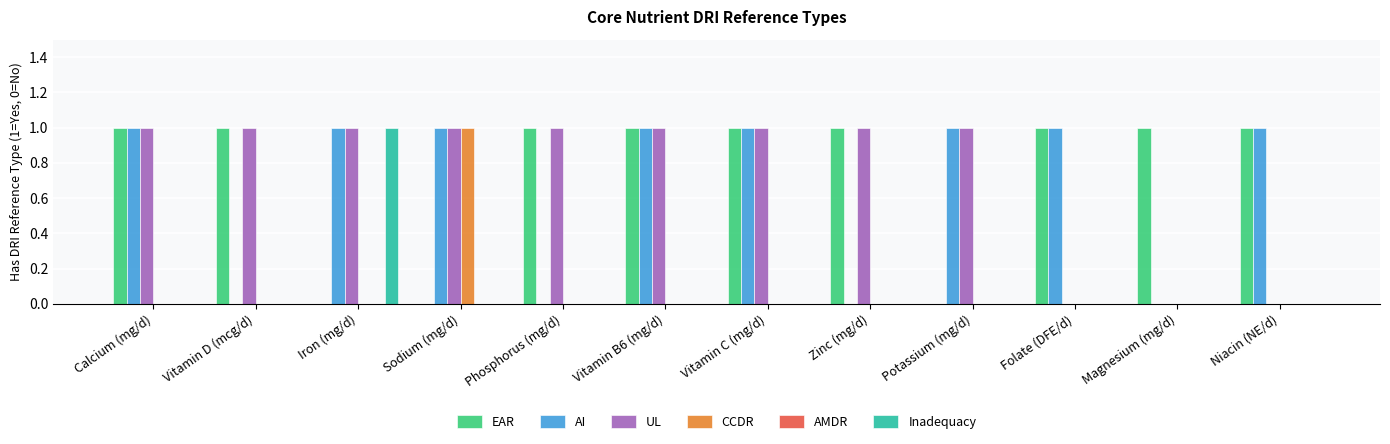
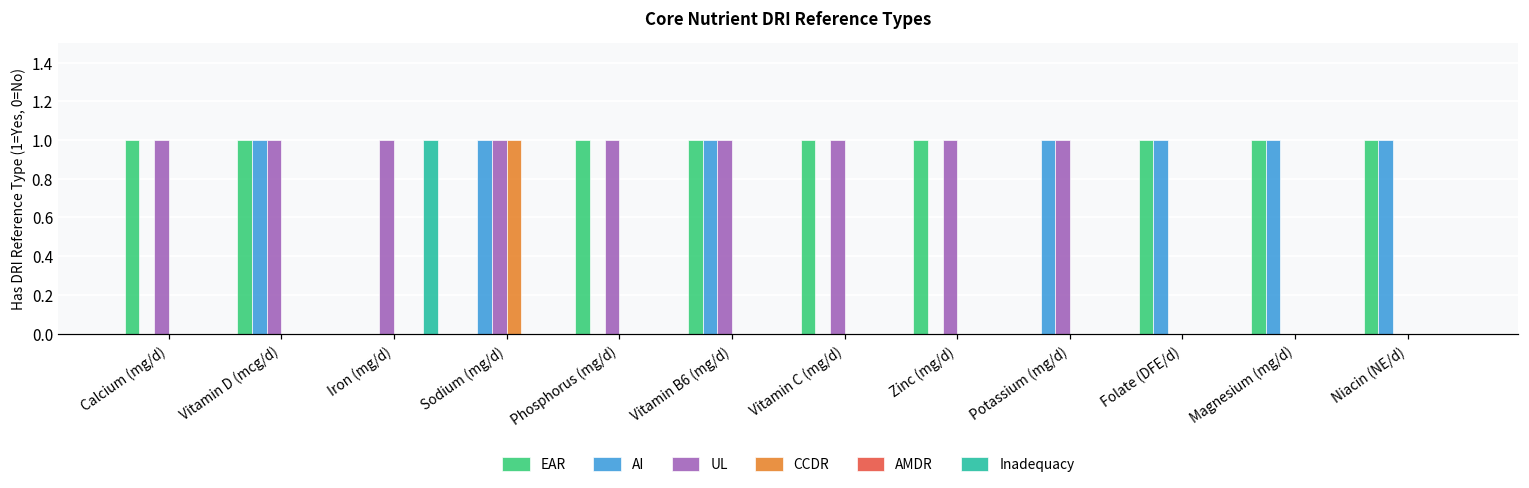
AI, Calcium (mg/d): 1 -> 0
AI, Vitamin D (mcg/d): 0 -> 1
AI, Iron (mg/d): 1 -> 0
AI, Vitamin C (mg/d): 1 -> 0
AI, Magnesium (mg/d): 0 -> 1
